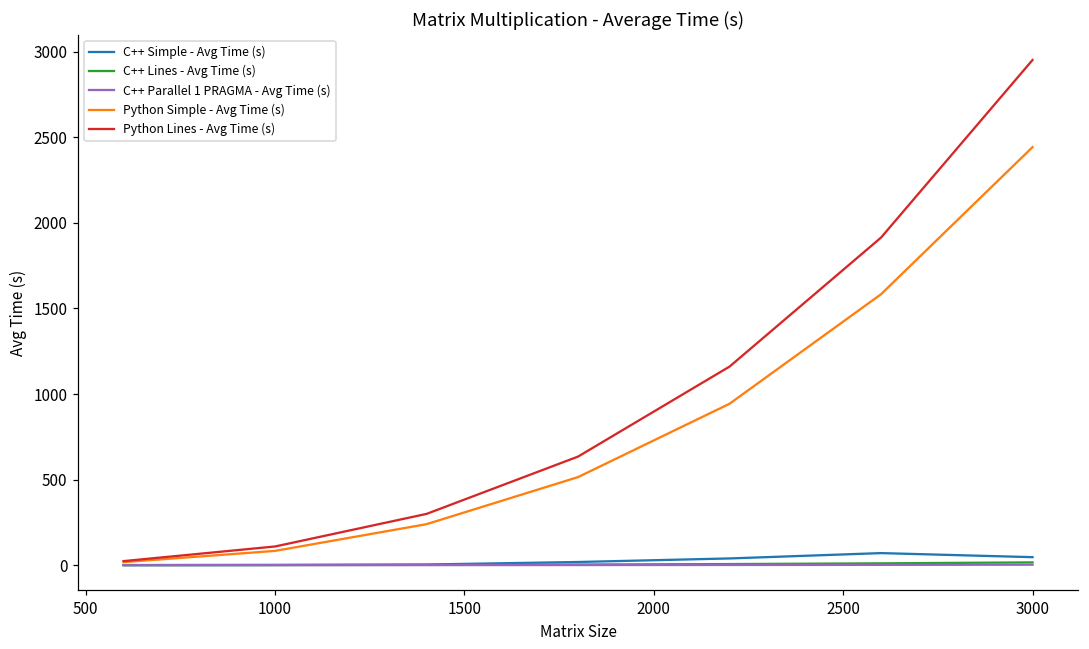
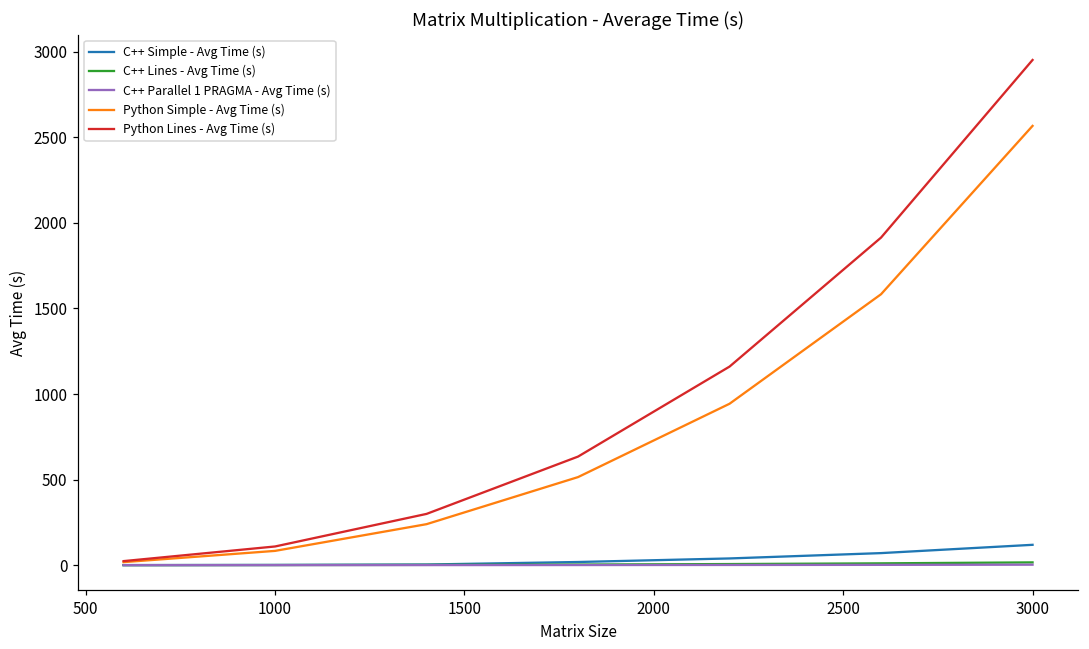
C++ Simple - Avg Time (s), 3000: 50 -> 120
Python Simple - Avg Time (s), 3000: 2440 -> 2570
